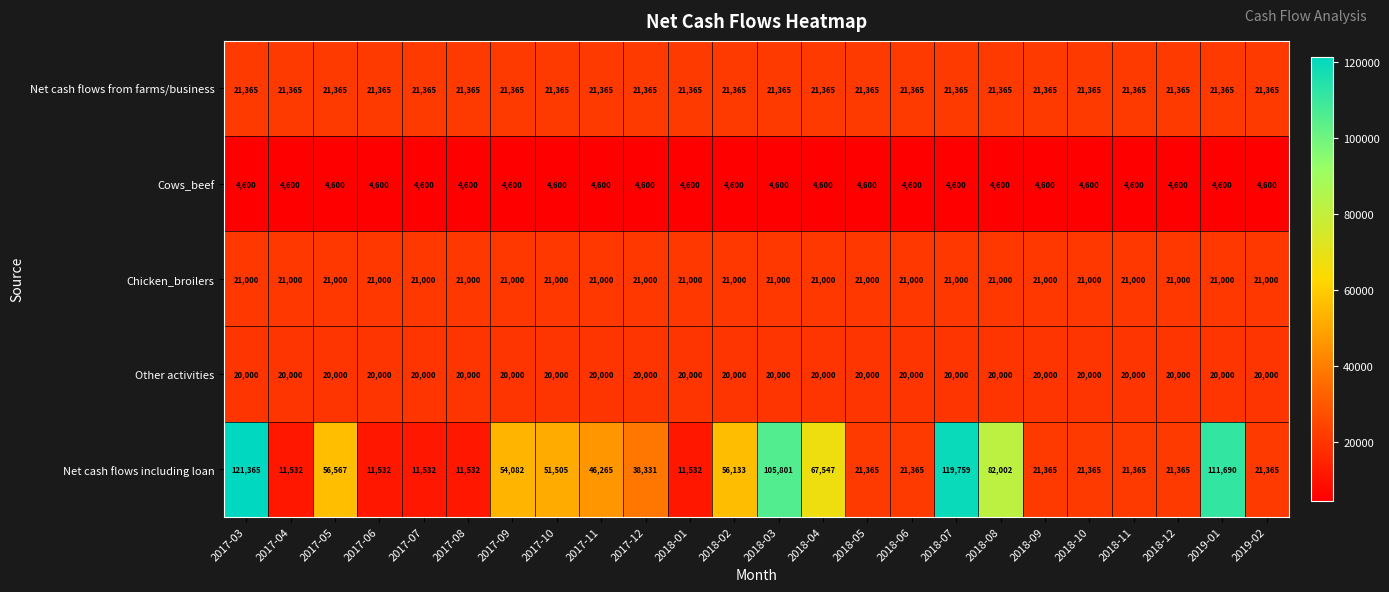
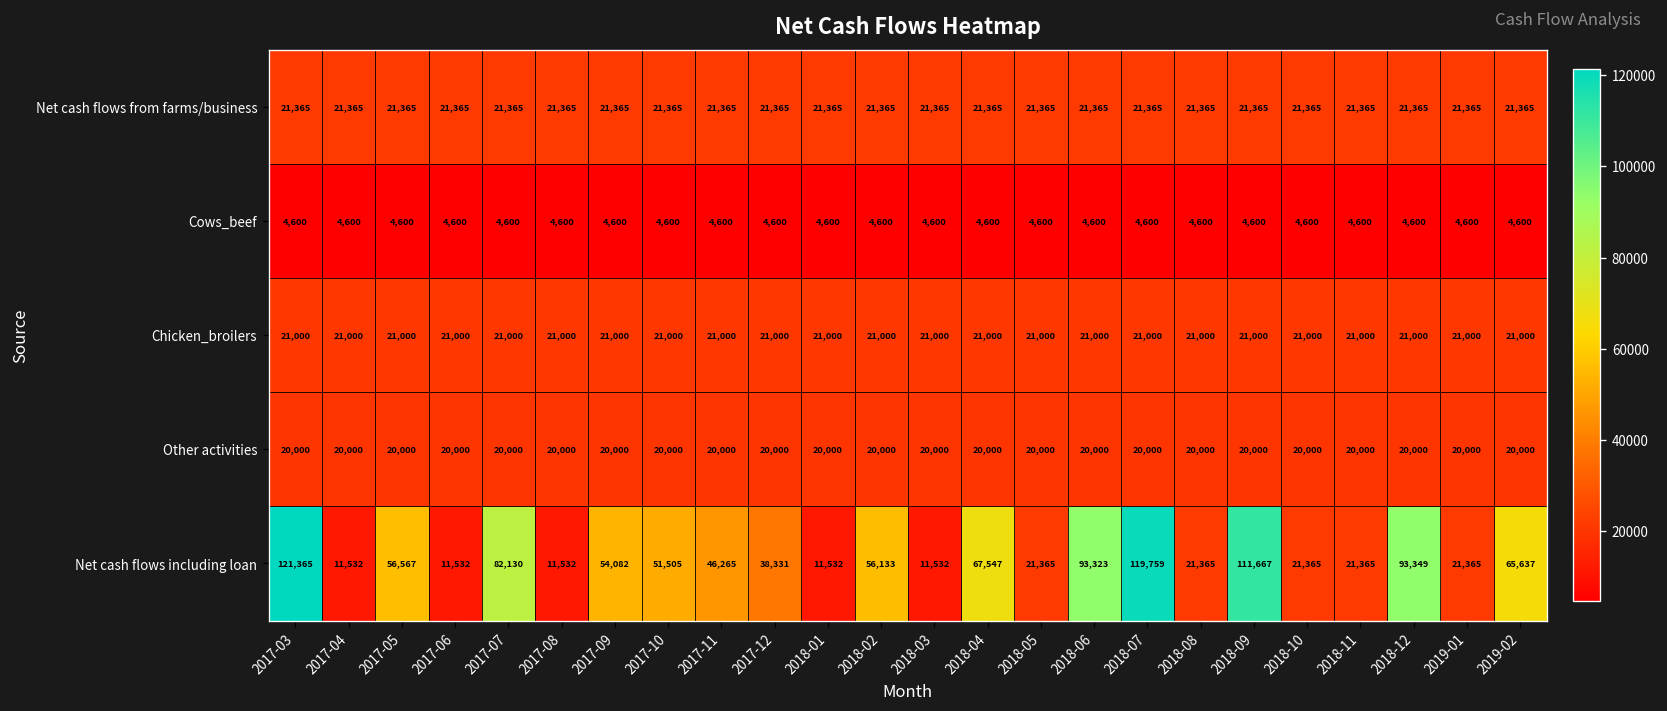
Net cash flows including loan, 2017-07: 11,532 -> 82,130
Net cash flows including loan, 2018-03: 105,801 -> 11,532
Net cash flows including loan, 2018-06: 21,365 -> 93,323
Net cash flows including loan, 2018-08: 82,002 -> 21,365
Net cash flows including loan, 2018-09: 21,365 -> 111,667
Net cash flows including loan, 2018-12: 21,365 -> 93,349
Net cash flows including loan, 2019-01: 111,690 -> 21,365
Net cash flows including loan, 2019-02: 21,365 -> 65,637
